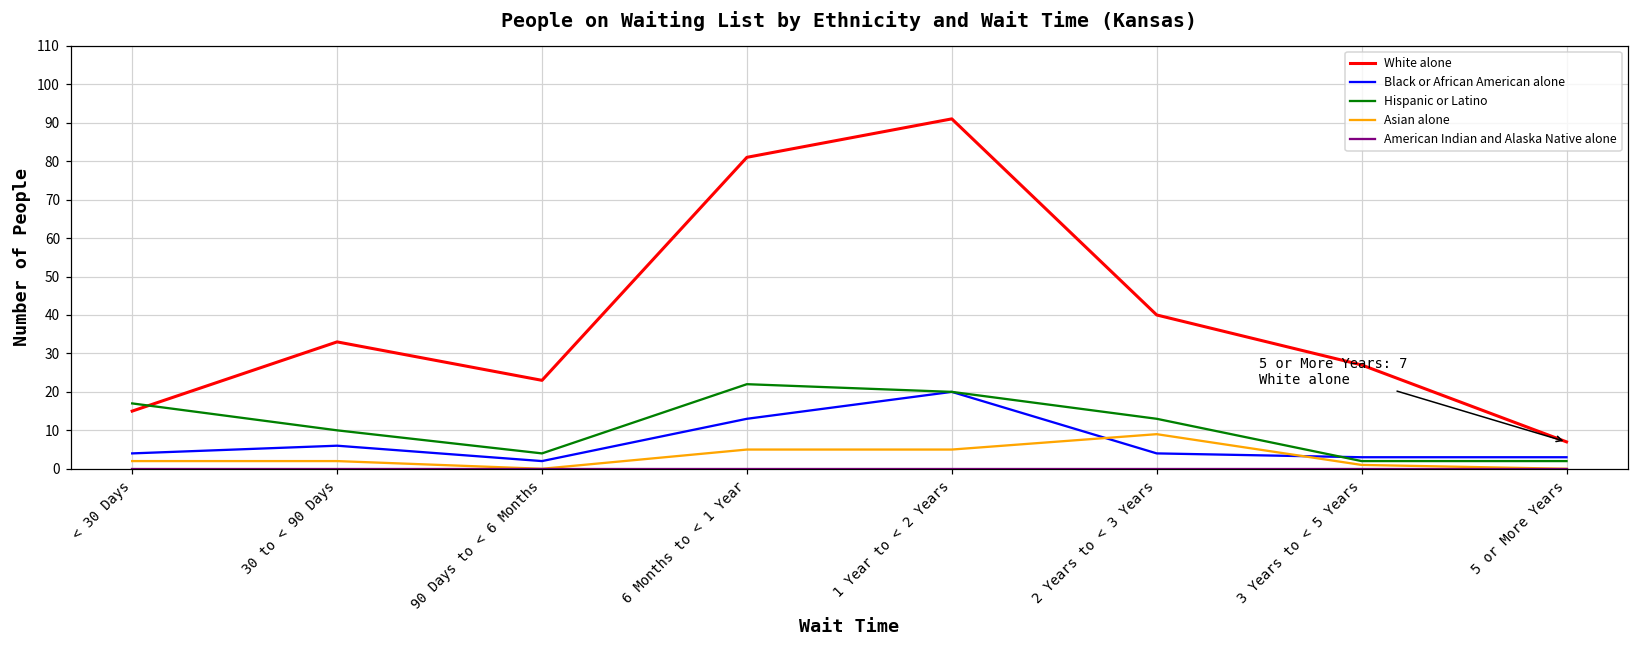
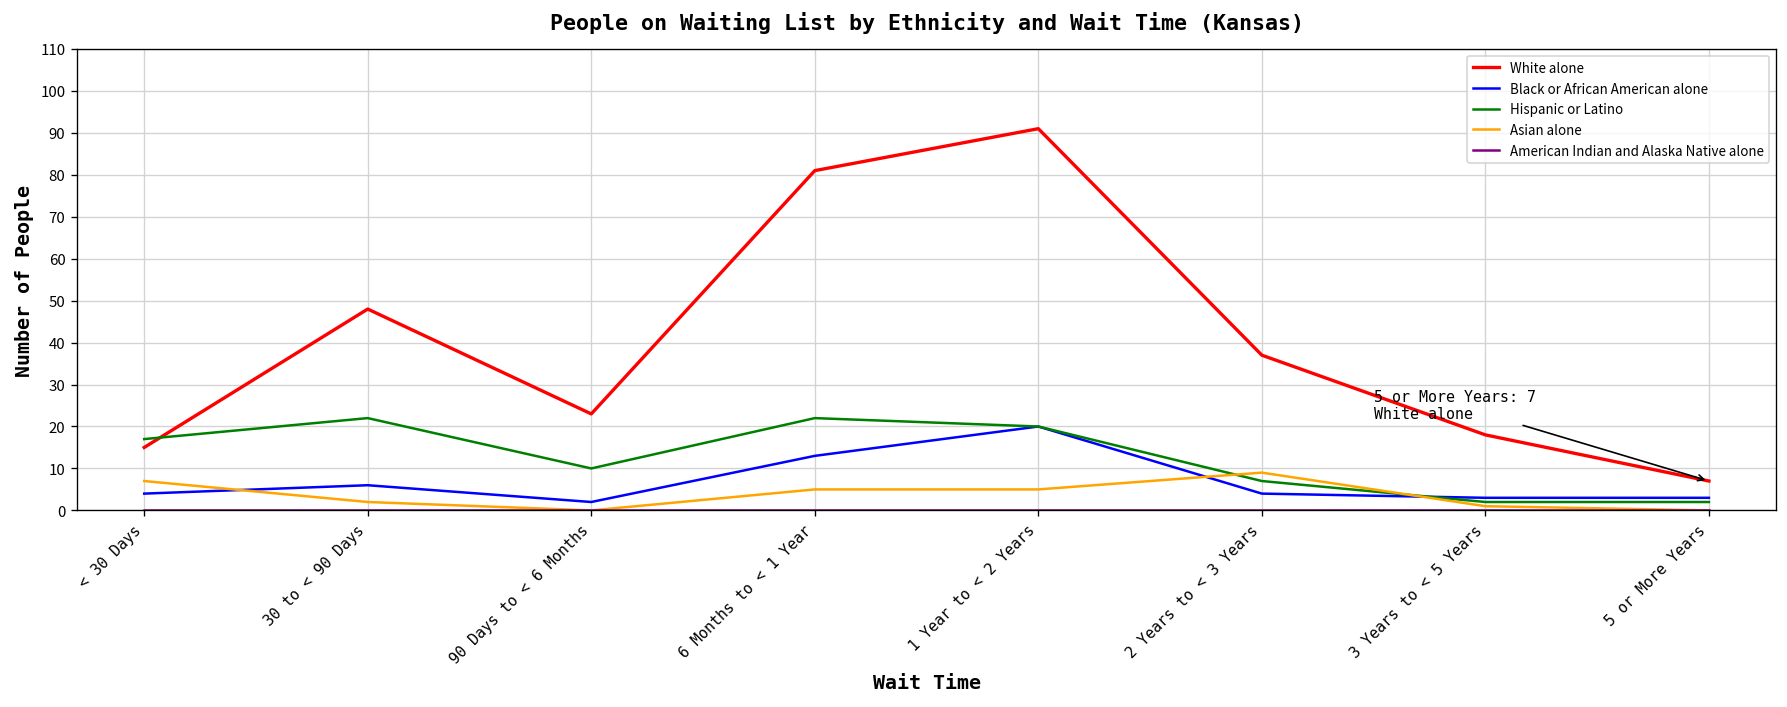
Asian alone, < 30 Days: 2 -> 7
White alone, 30 to < 90 Days: 33 -> 48
Hispanic or Latino, 30 to < 90 Days: 10 -> 22
Hispanic or Latino, 90 Days to < 6 Months: 4 -> 10
White alone, 2 Years to < 3 Years: 40 -> 37
Hispanic or Latino, 2 Years to < 3 Years: 13 -> 7
White alone, 3 Years to < 5 Years: 27 -> 18
